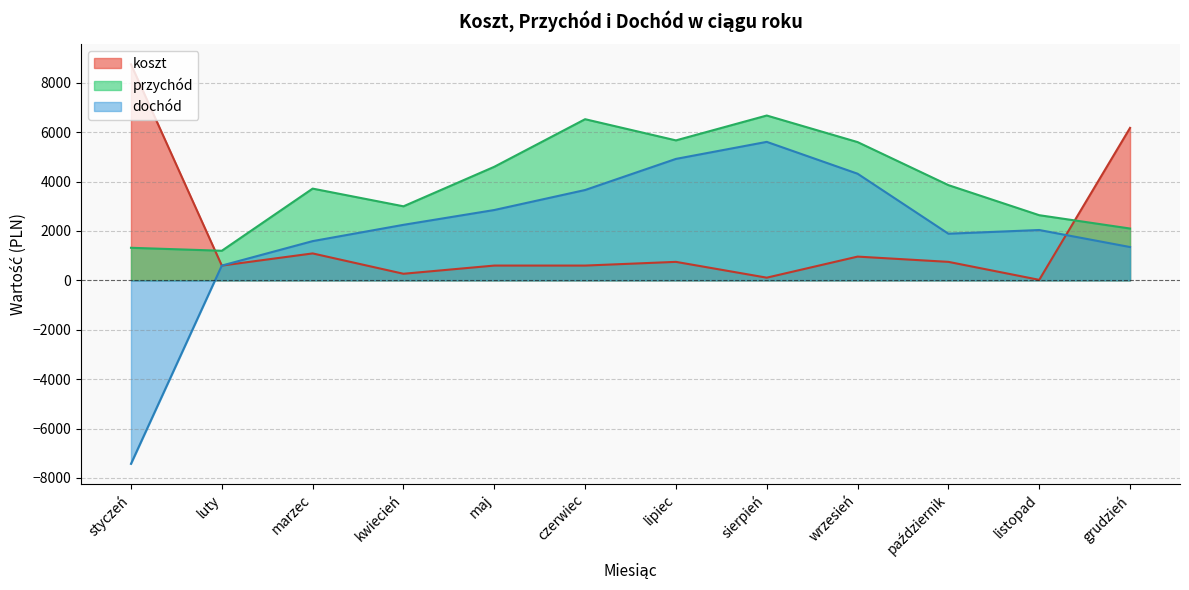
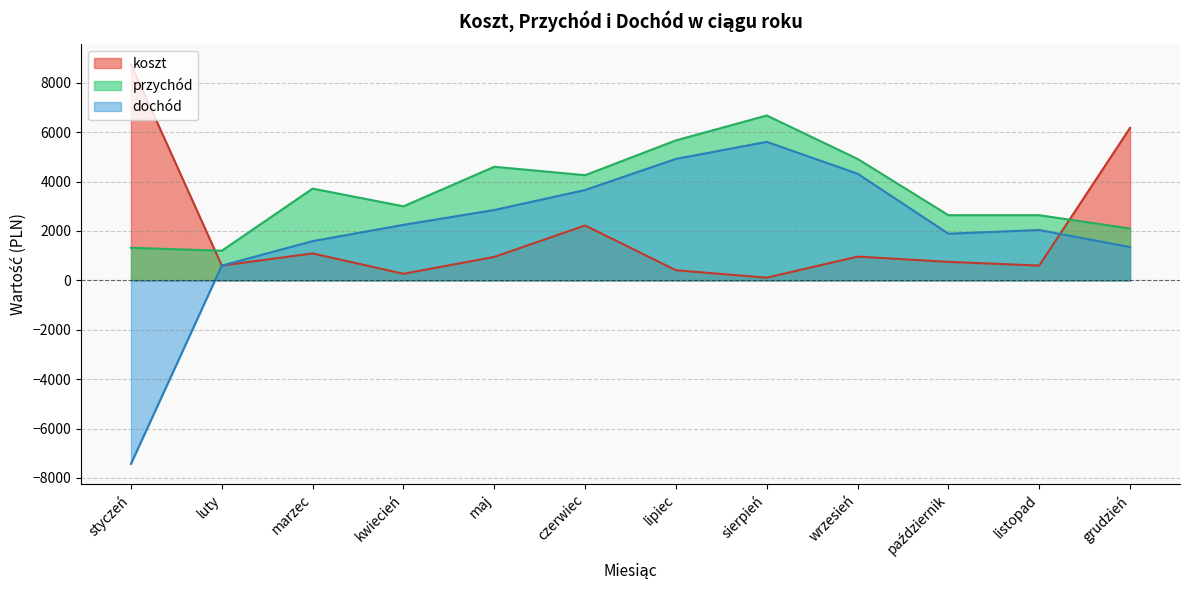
koszt, maj: 600 -> 1000
koszt, czerwiec: 600 -> 2200
przychód, czerwiec: 6500 -> 4300
koszt, lipiec: 800 -> 400
przychód, wrzesień: 5600 -> 4900
przychód, październik: 3900 -> 2600
koszt, listopad: 0 -> 600
